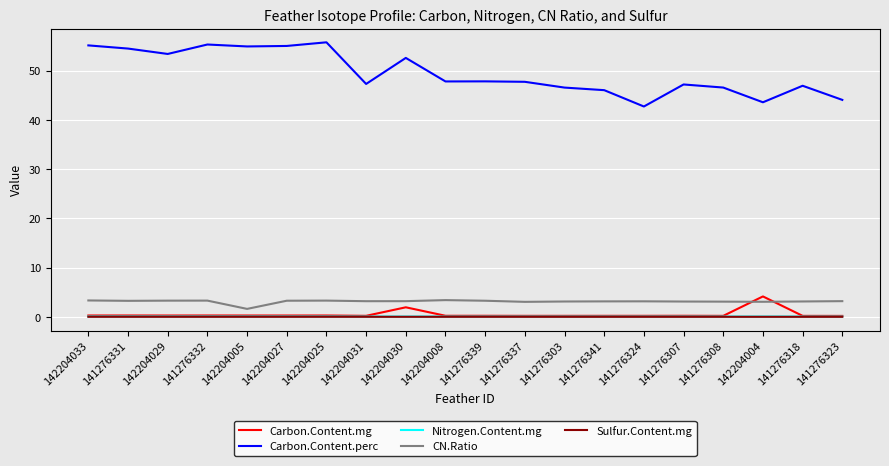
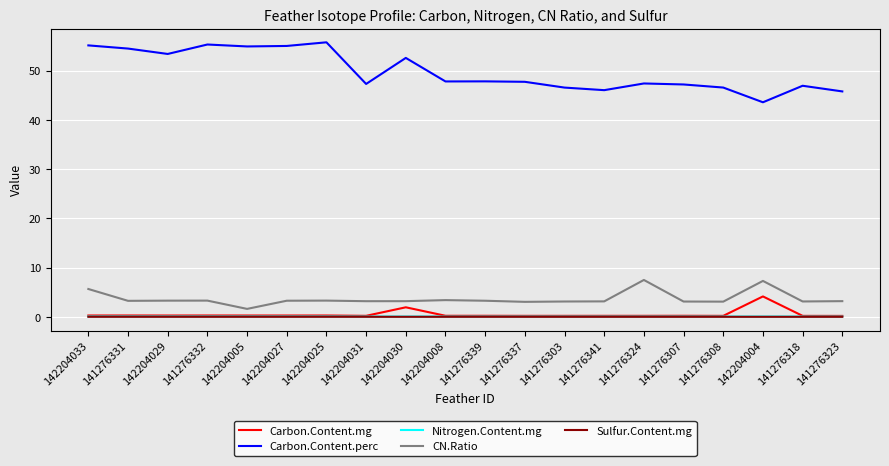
CN.Ratio, 142204033: 3 -> 6
Carbon.Content.perc, 141276324: 43 -> 47
CN.Ratio, 141276324: 3 -> 7
CN.Ratio, 142204004: 3 -> 7
Carbon.Content.perc, 141276323: 44 -> 46
